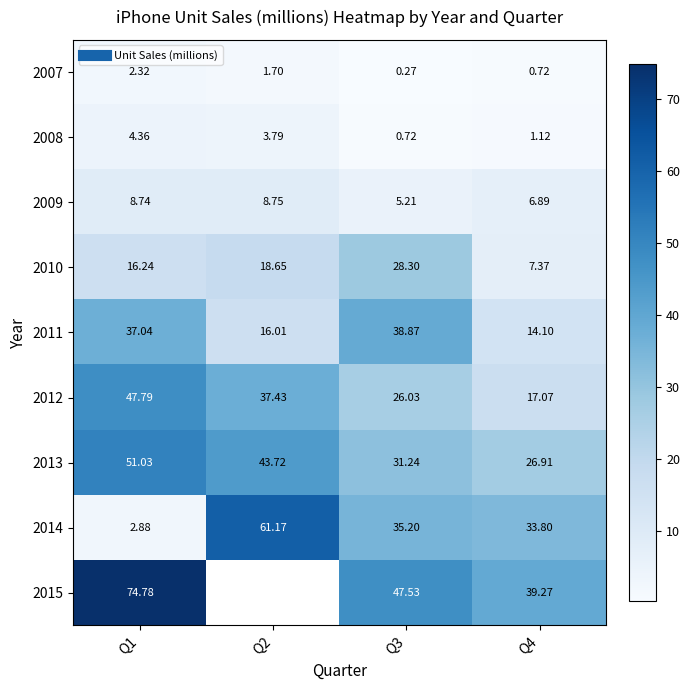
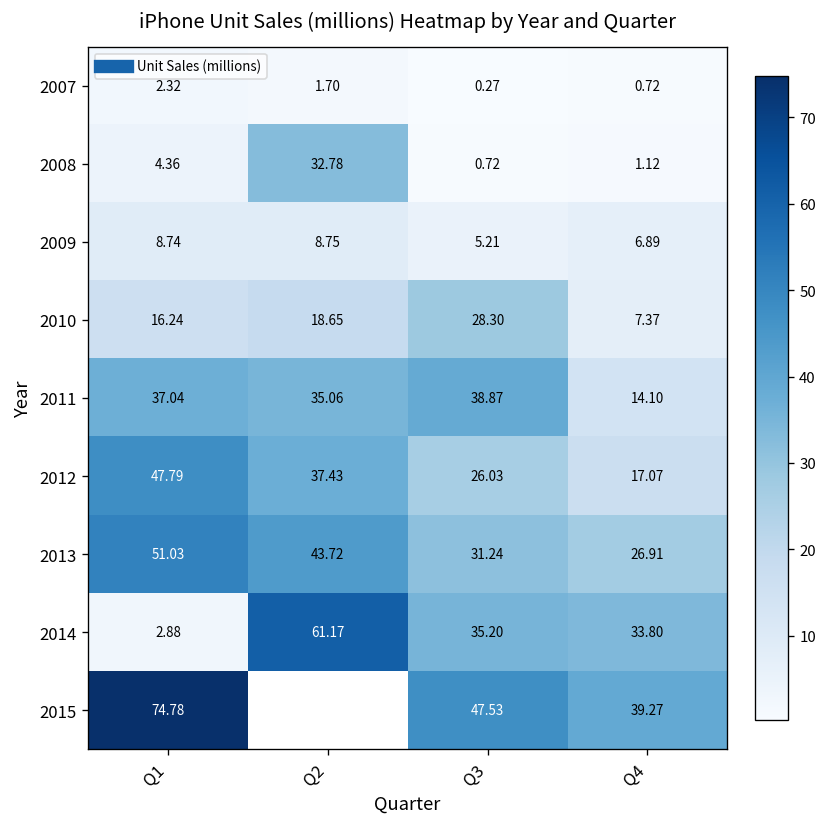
2008, Q2: 3.79 -> 32.78
2011, Q2: 16.01 -> 35.06
